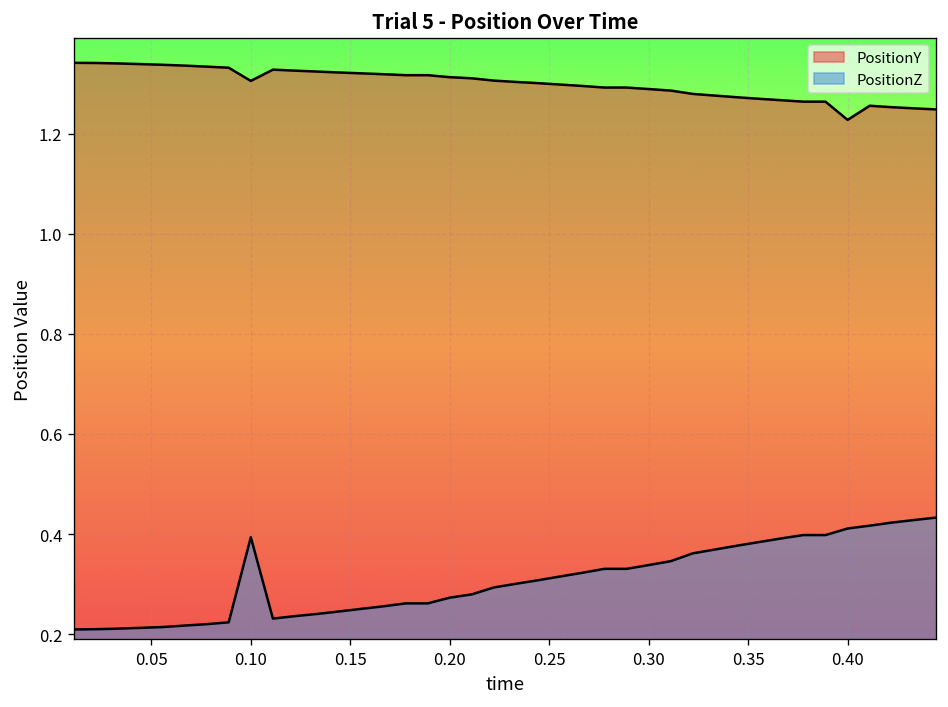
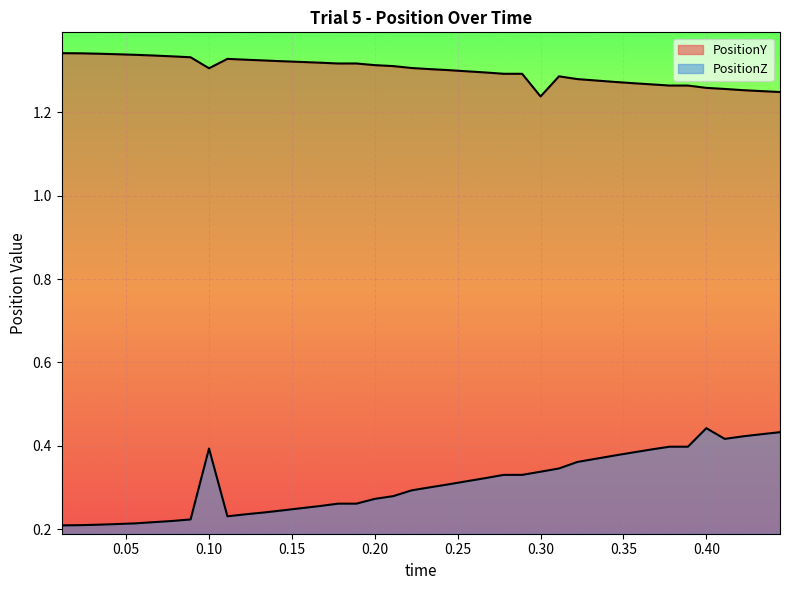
PositionY, 0.30: 1.29 -> 1.24
PositionY, 0.40: 1.23 -> 1.26
PositionZ, 0.40: 0.41 -> 0.44
